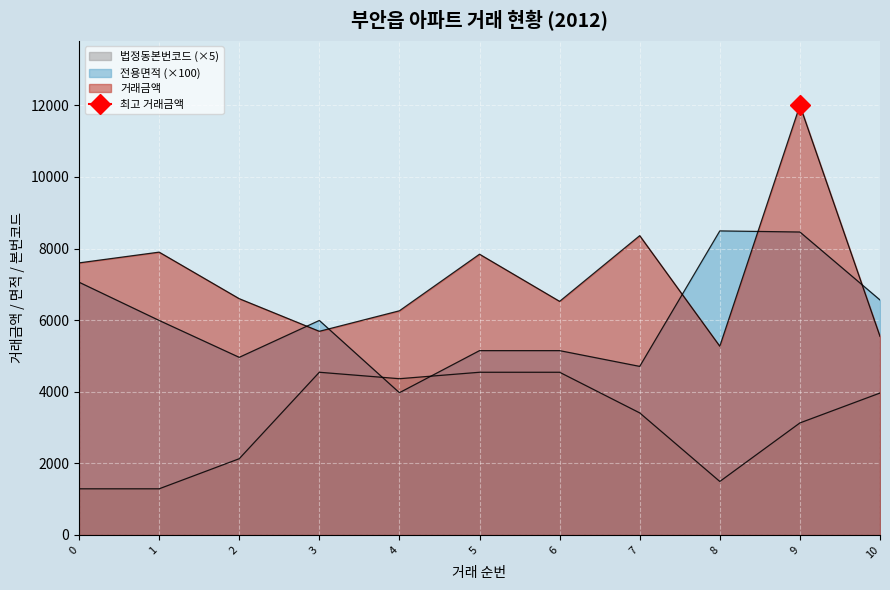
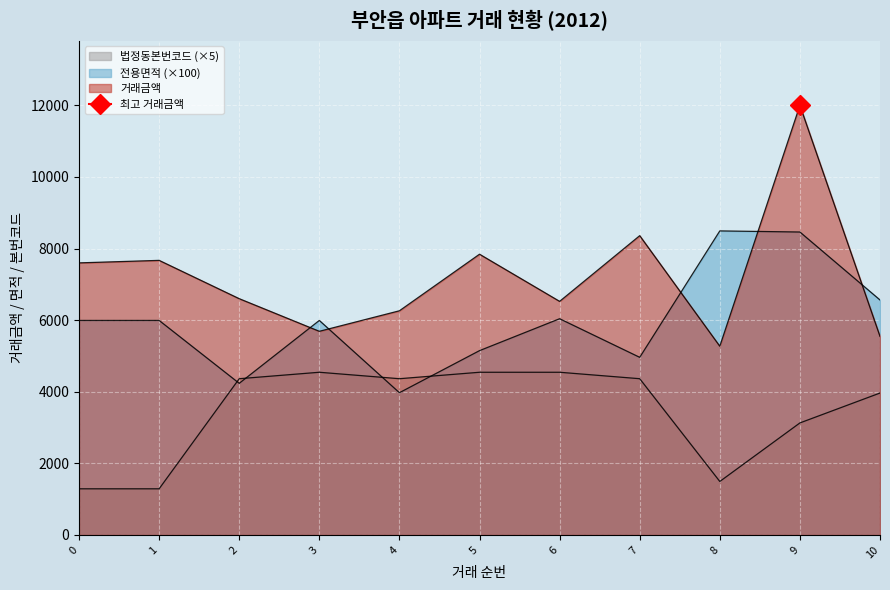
전용면적 (×100), 0: 7100 -> 6000
거래금액, 1: 7900 -> 7700
법정동본번코드 (×5), 2: 2100 -> 4400
전용면적 (×100), 2: 5000 -> 4200
전용면적 (×100), 6: 5100 -> 6000
법정동본번코드 (×5), 7: 3400 -> 4400
전용면적 (×100), 7: 4700 -> 5000
